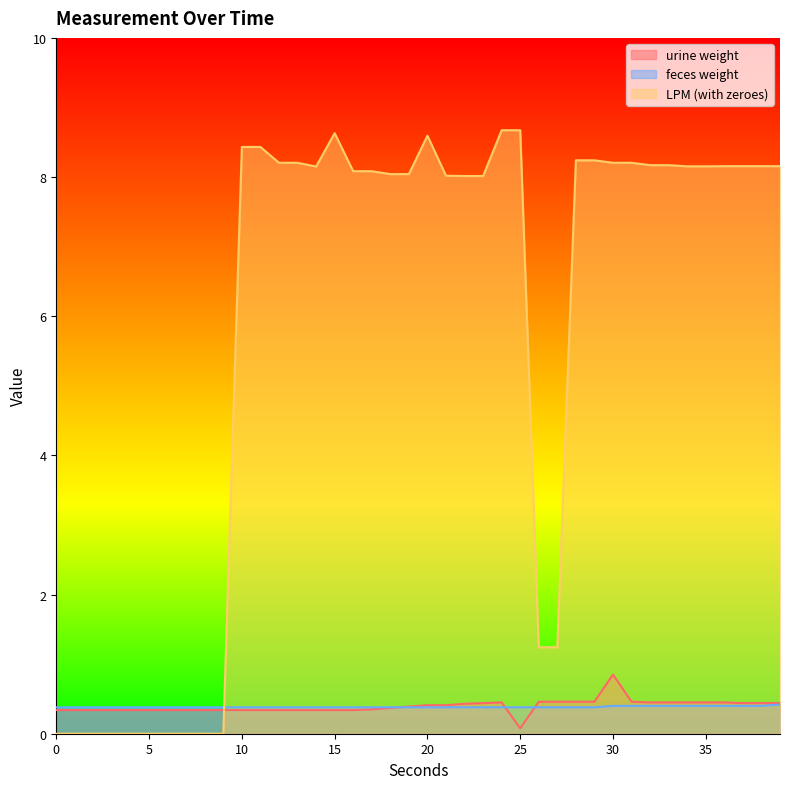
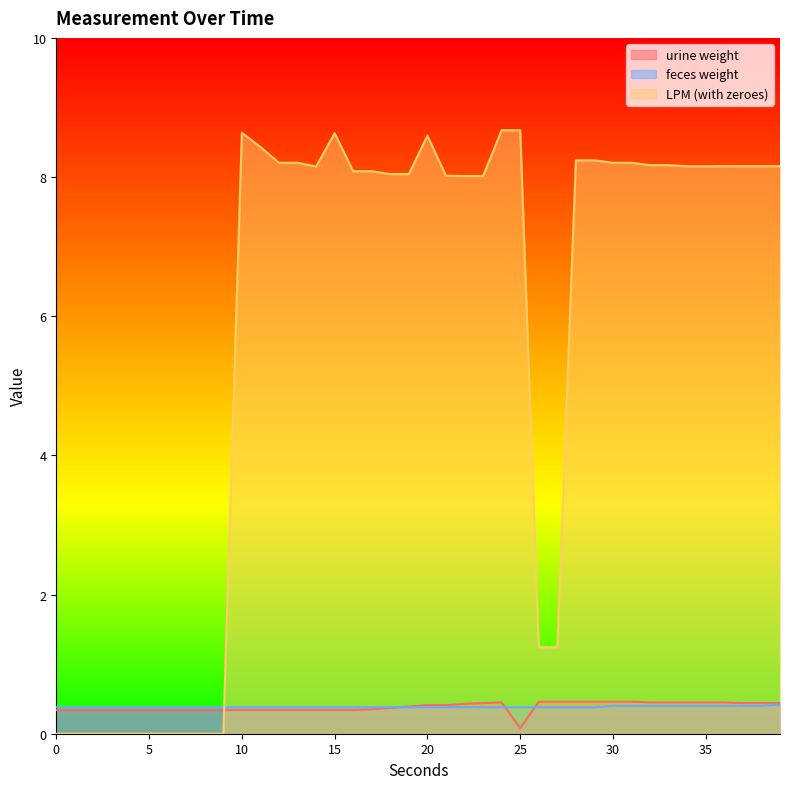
LPM (with zeroes), 10: 8.4 -> 8.6
urine weight, 30: 0.9 -> 0.5
